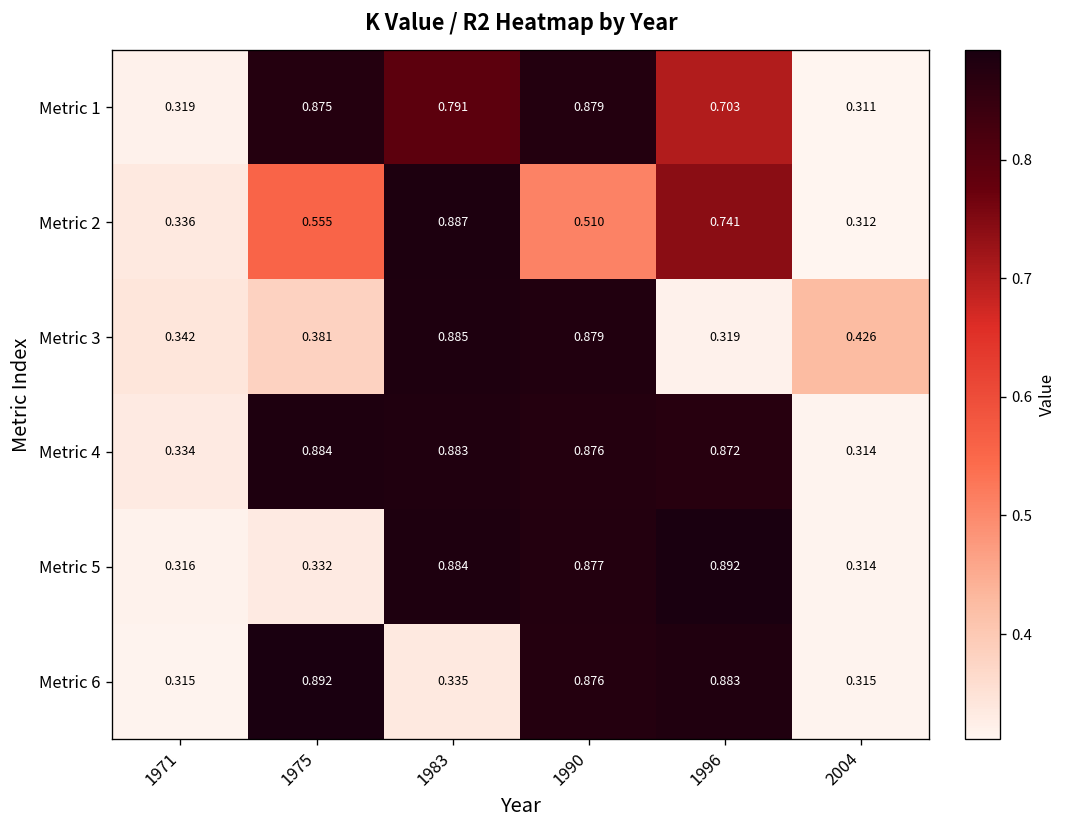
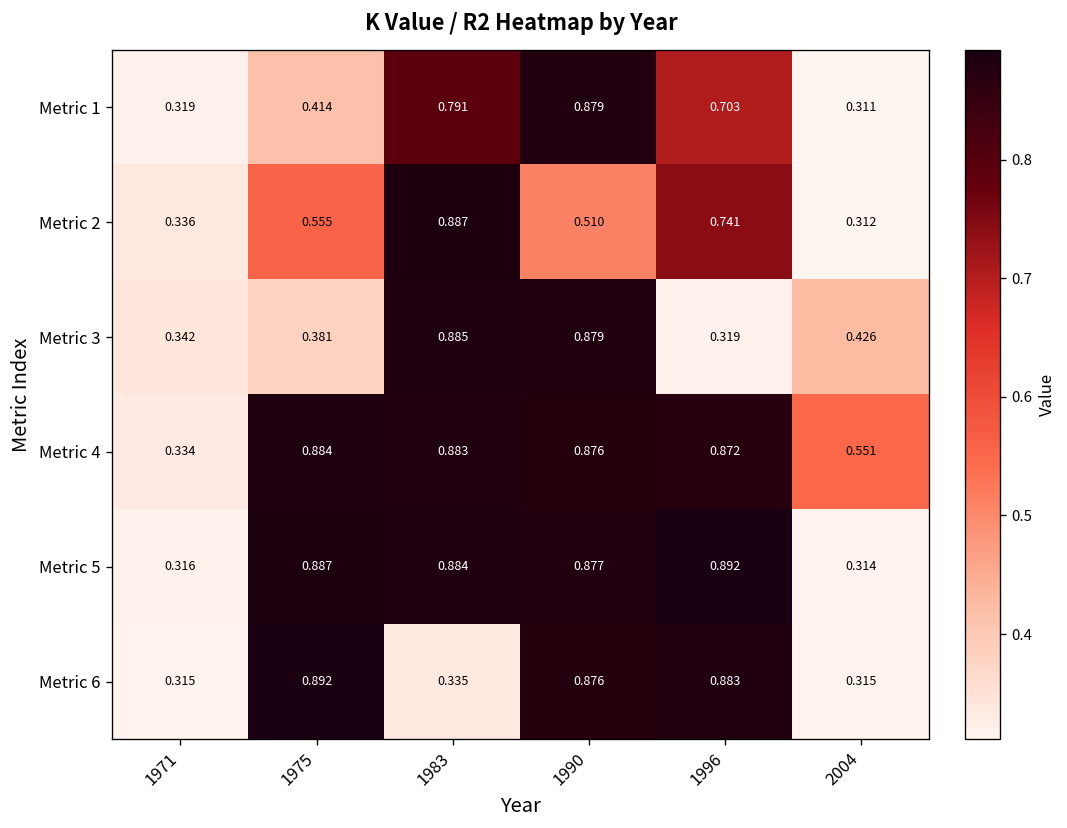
Metric 1, 1975: 0.875 -> 0.414
Metric 4, 2004: 0.314 -> 0.551
Metric 5, 1975: 0.332 -> 0.887
